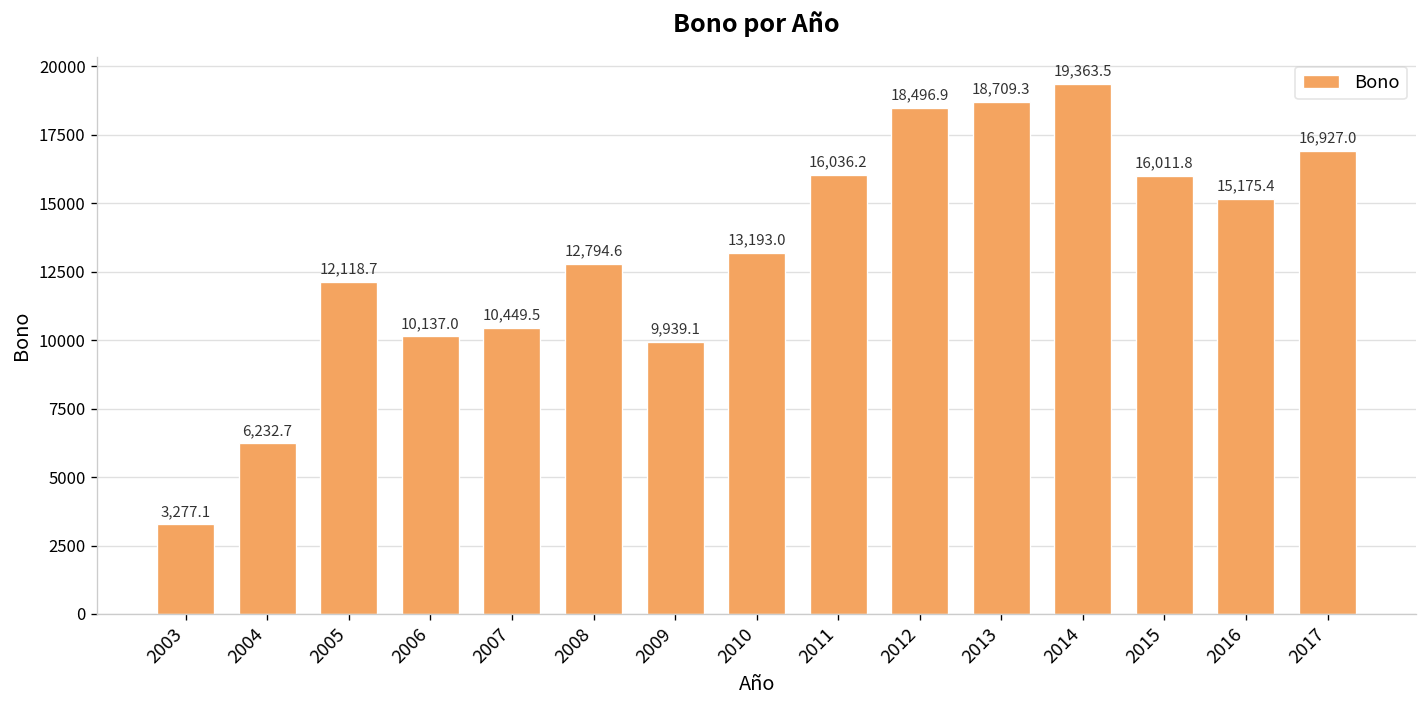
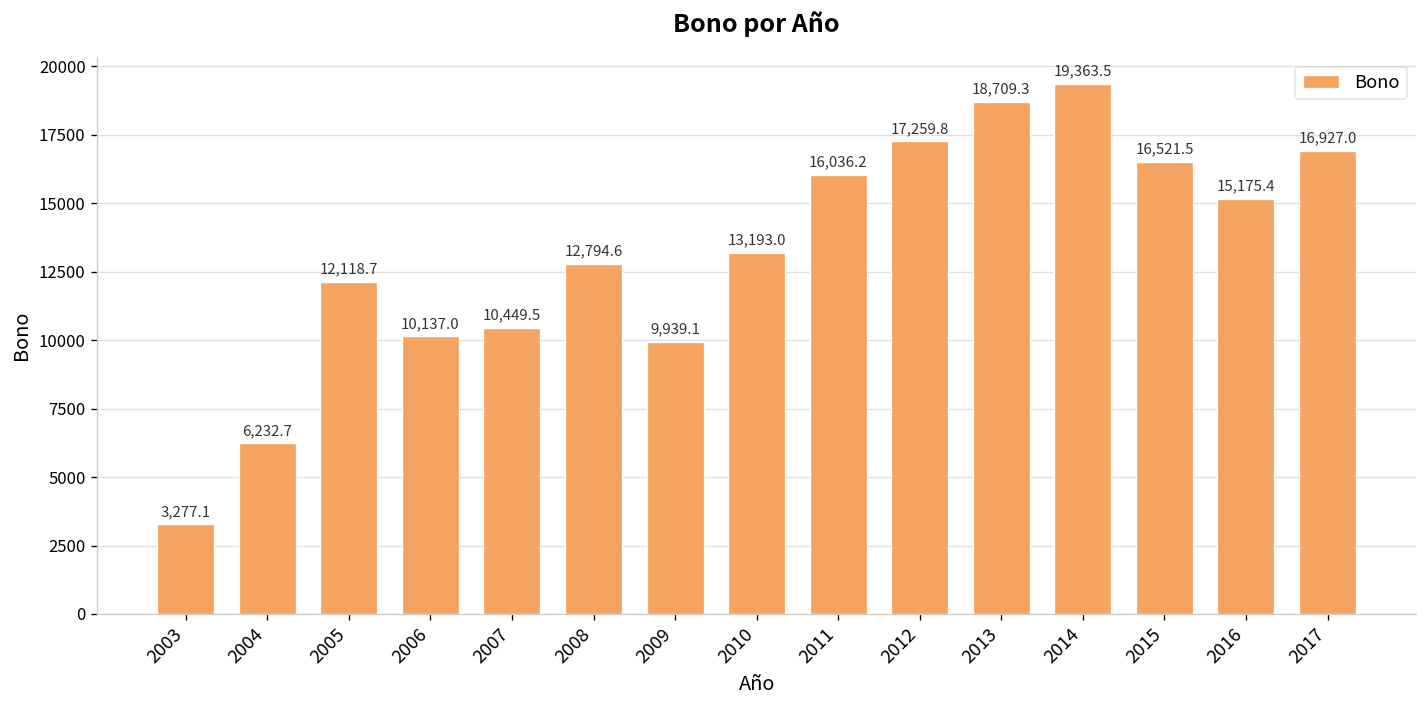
2012: 18,496.9 -> 17,259.8
2015: 16,011.8 -> 16,521.5
